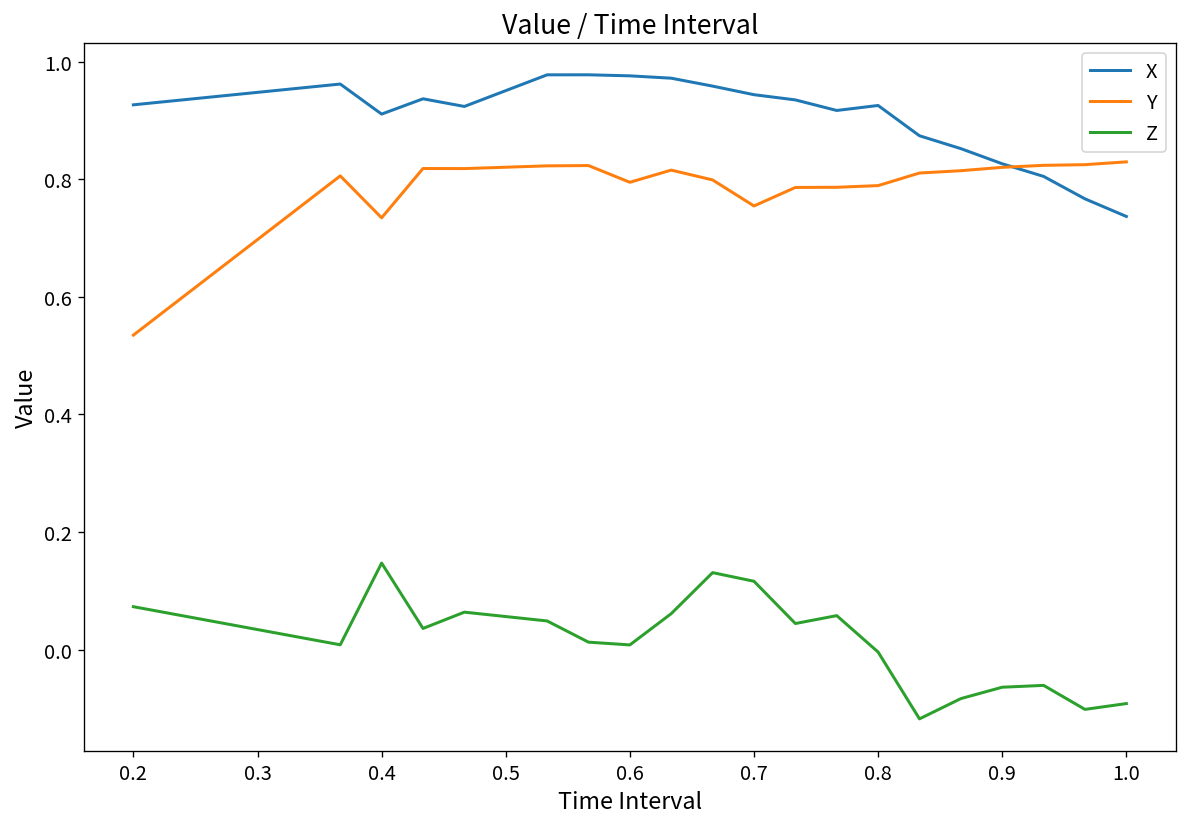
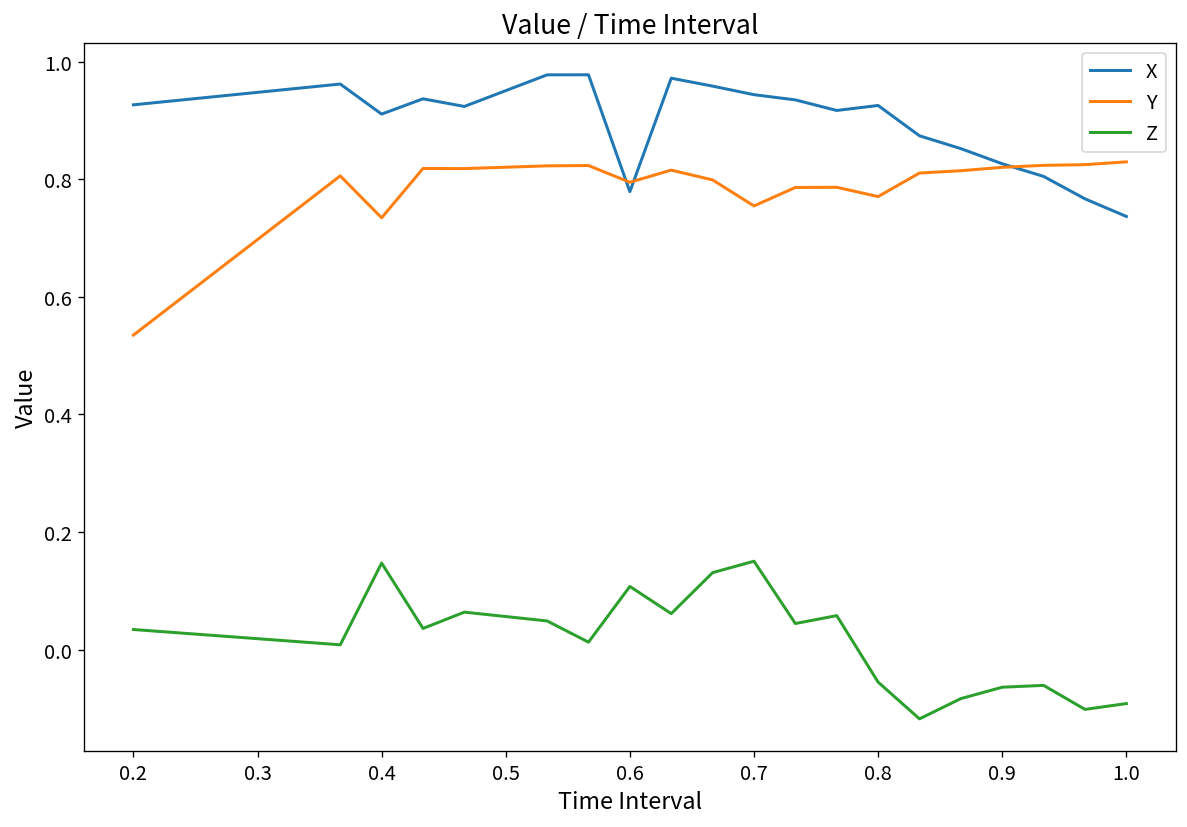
Z, 0.2: 0.07 -> 0.03
X, 0.6: 0.98 -> 0.78
Z, 0.6: 0.01 -> 0.11
Z, 0.7: 0.12 -> 0.15
Y, 0.8: 0.79 -> 0.77
Z, 0.8: 0.00 -> -0.06
